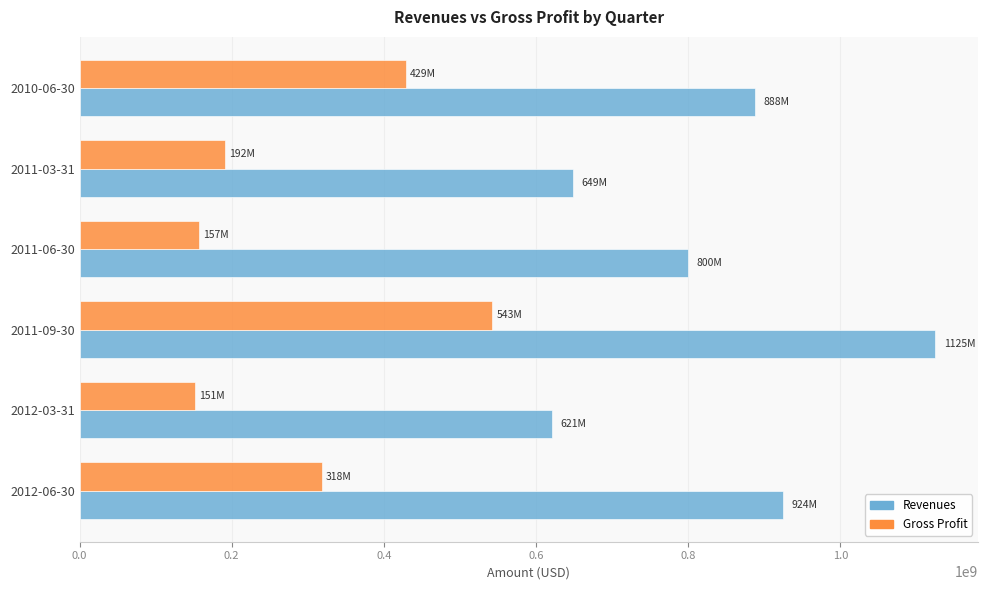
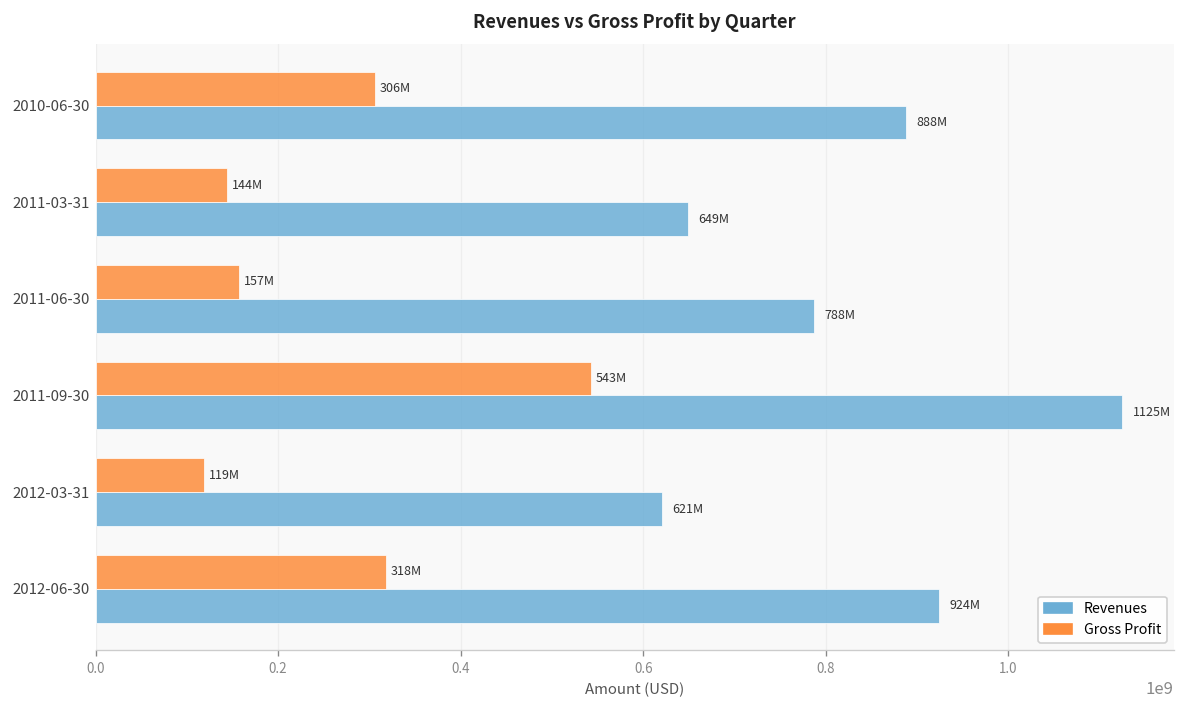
Gross Profit, 2010-06-30: 429M -> 306M
Gross Profit, 2011-03-31: 192M -> 144M
Revenues, 2011-06-30: 800M -> 788M
Gross Profit, 2012-03-31: 151M -> 119M
